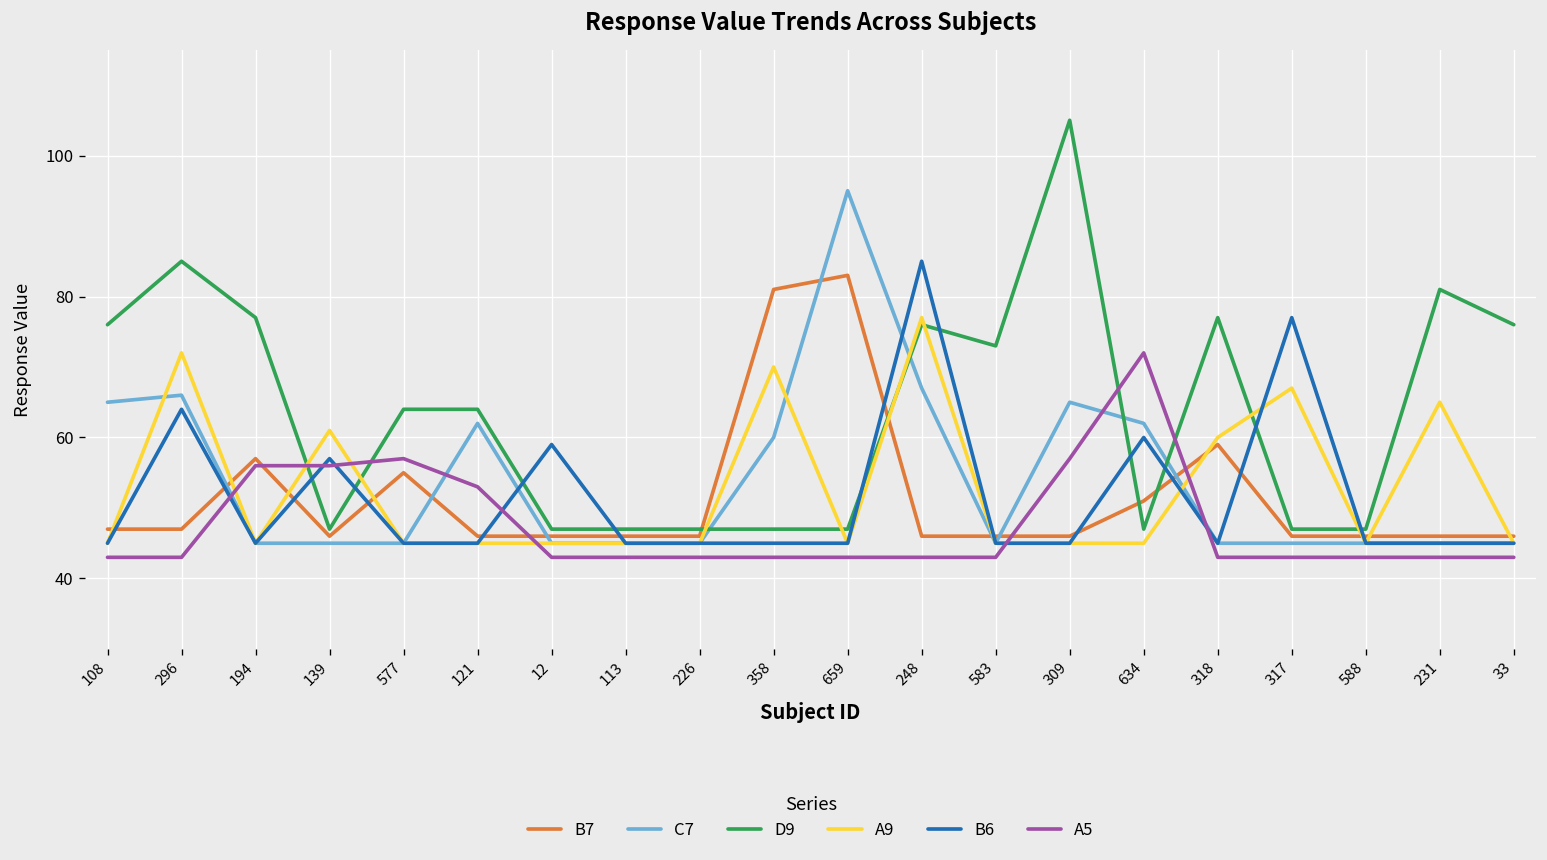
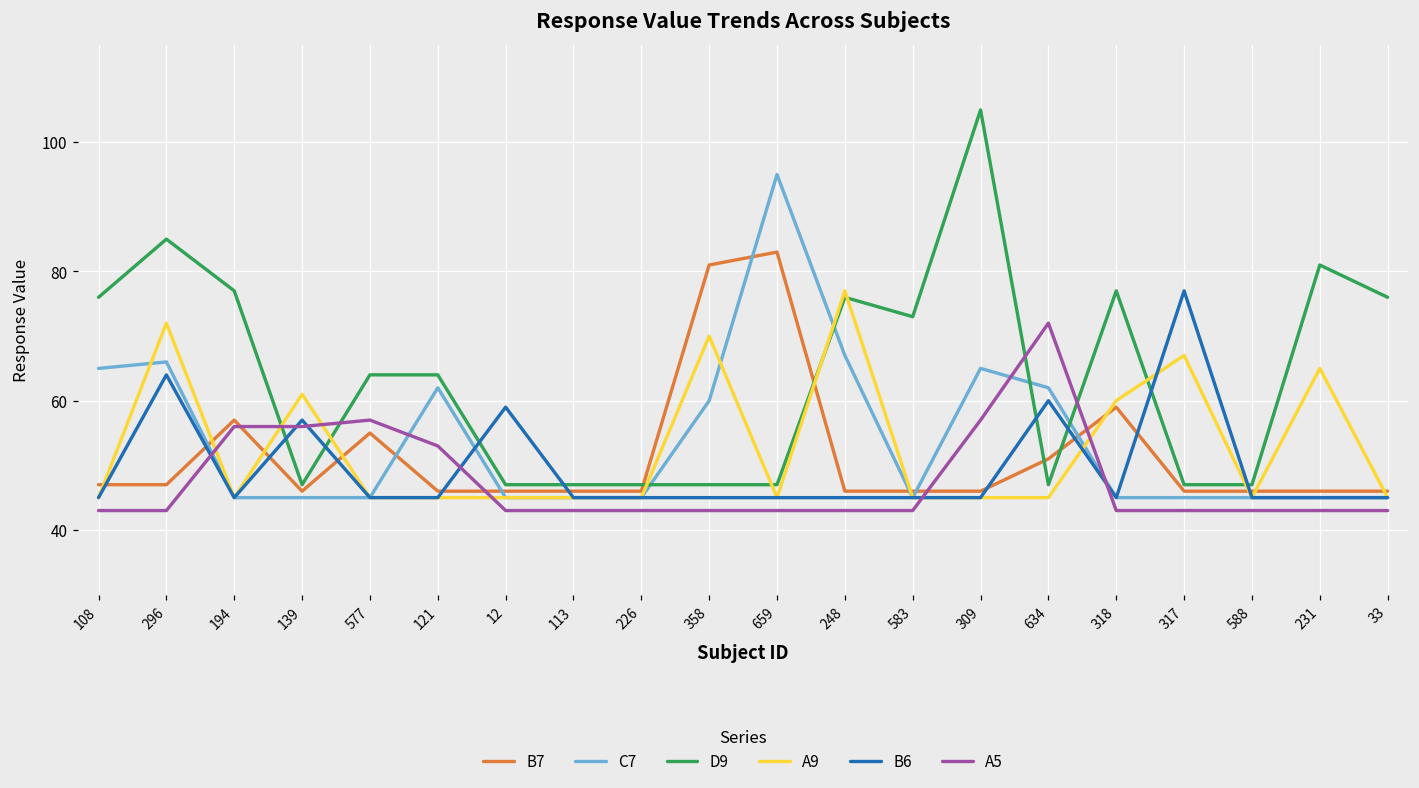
B6, 248: 85 -> 45
